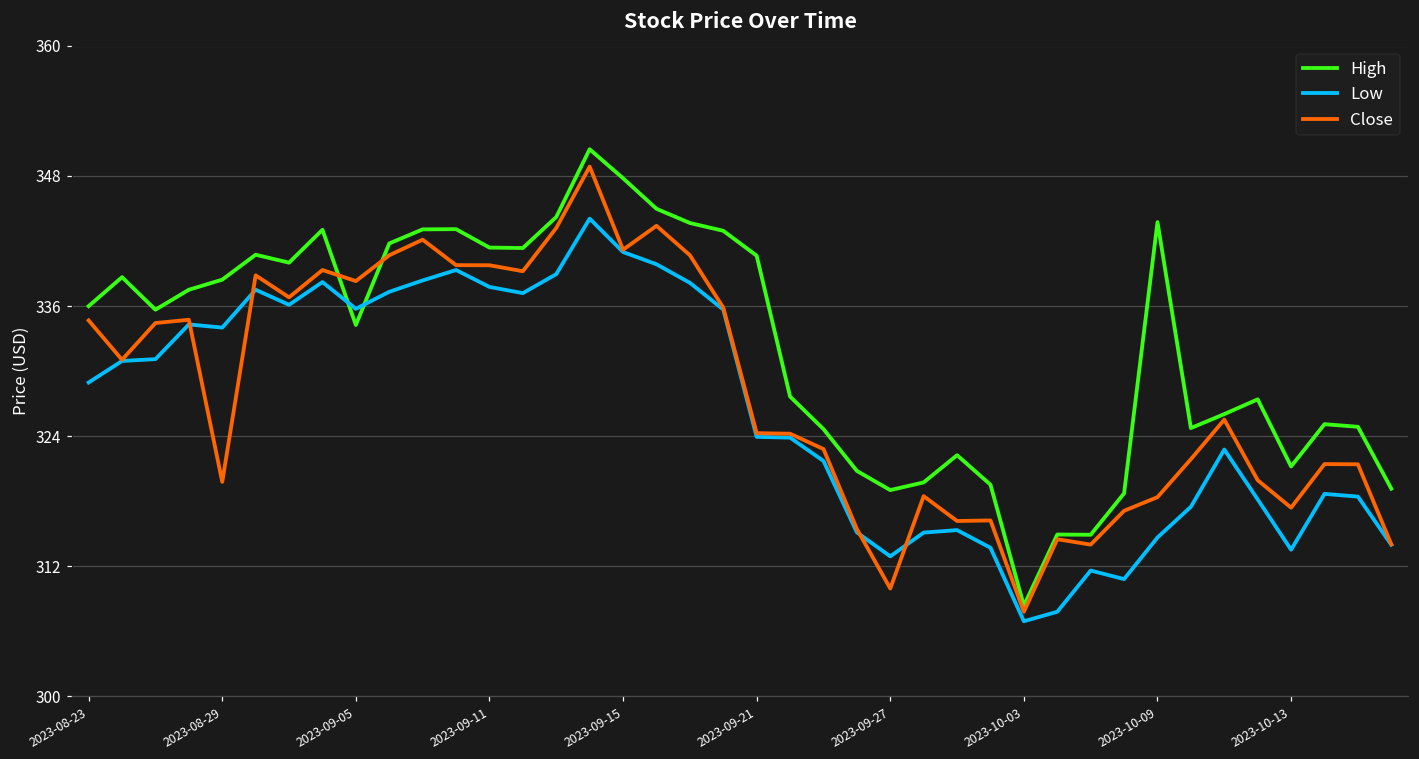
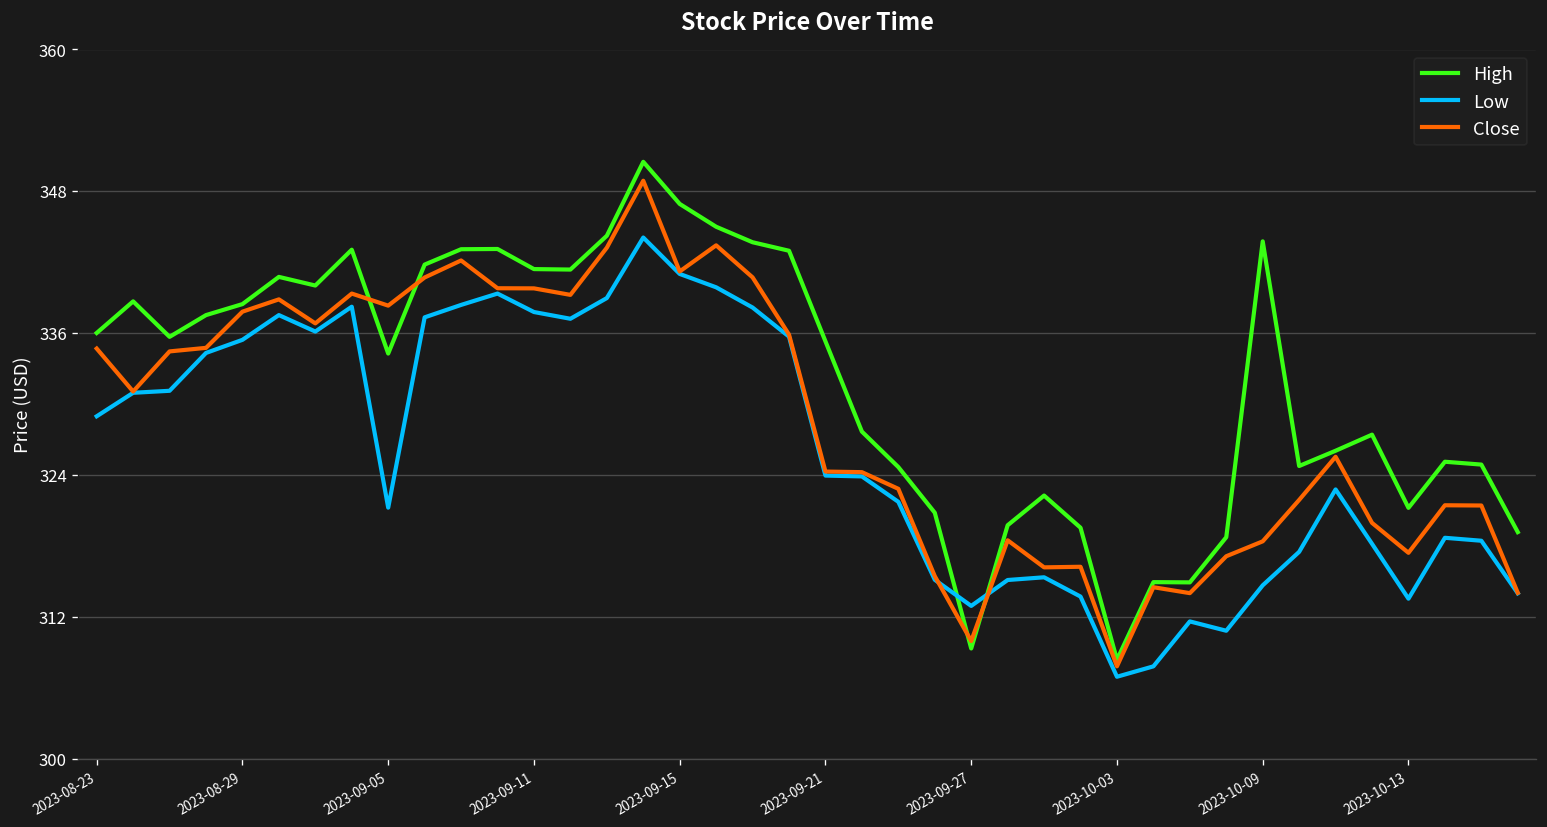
Low, 2023-08-29: 334 -> 335
Close, 2023-08-29: 320 -> 338
Low, 2023-09-05: 336 -> 321
High, 2023-09-15: 348 -> 347
High, 2023-09-21: 341 -> 335
High, 2023-09-27: 319 -> 309
